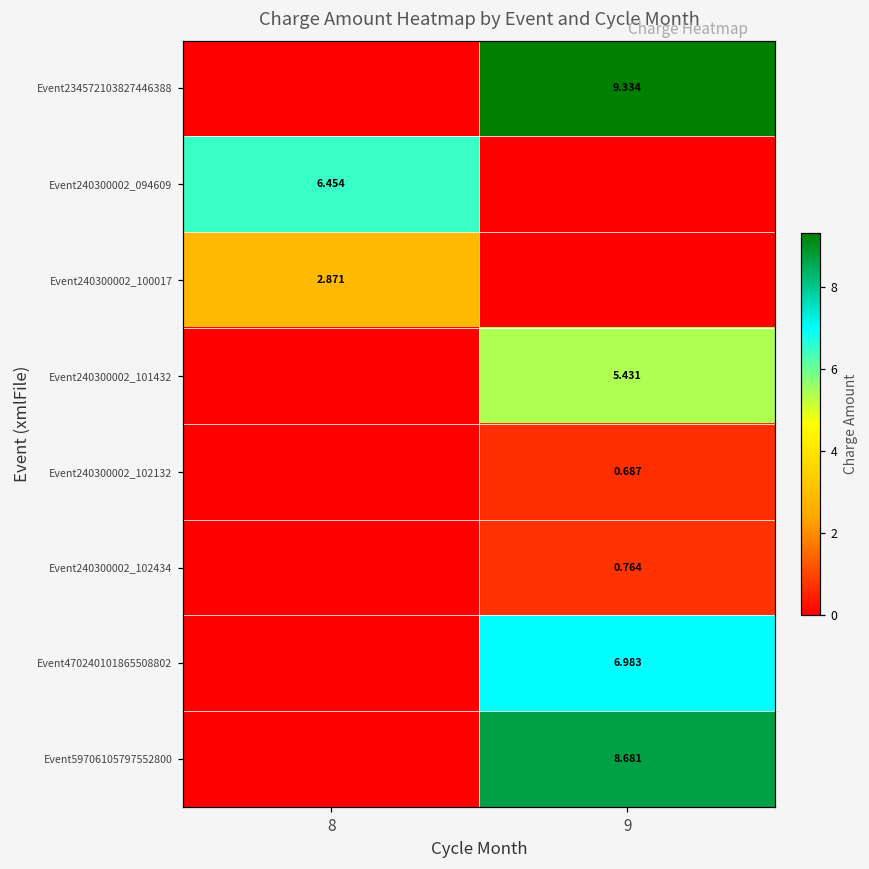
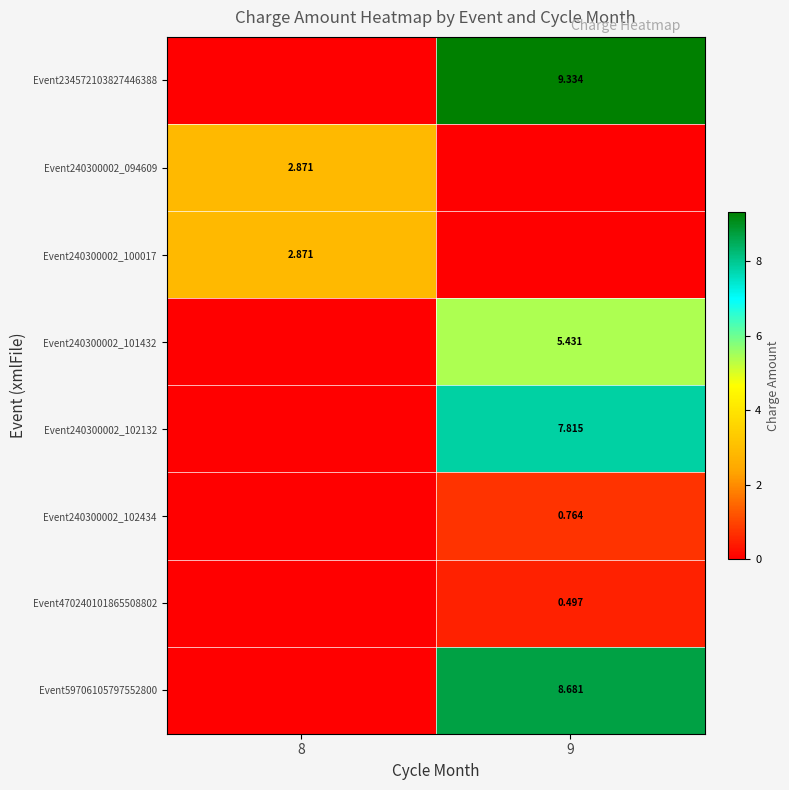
Event240300002_094609, 8: 6.454 -> 2.871
Event240300002_102132, 9: 0.687 -> 7.815
Event470240101865508802, 9: 6.983 -> 0.497
